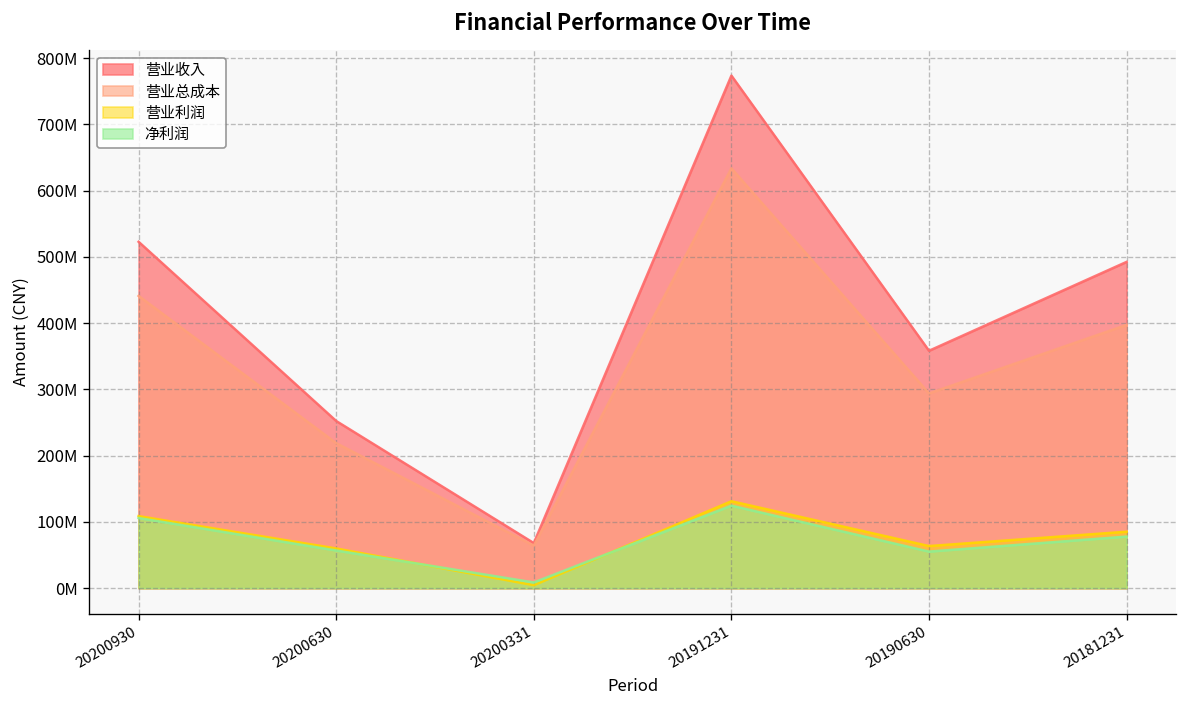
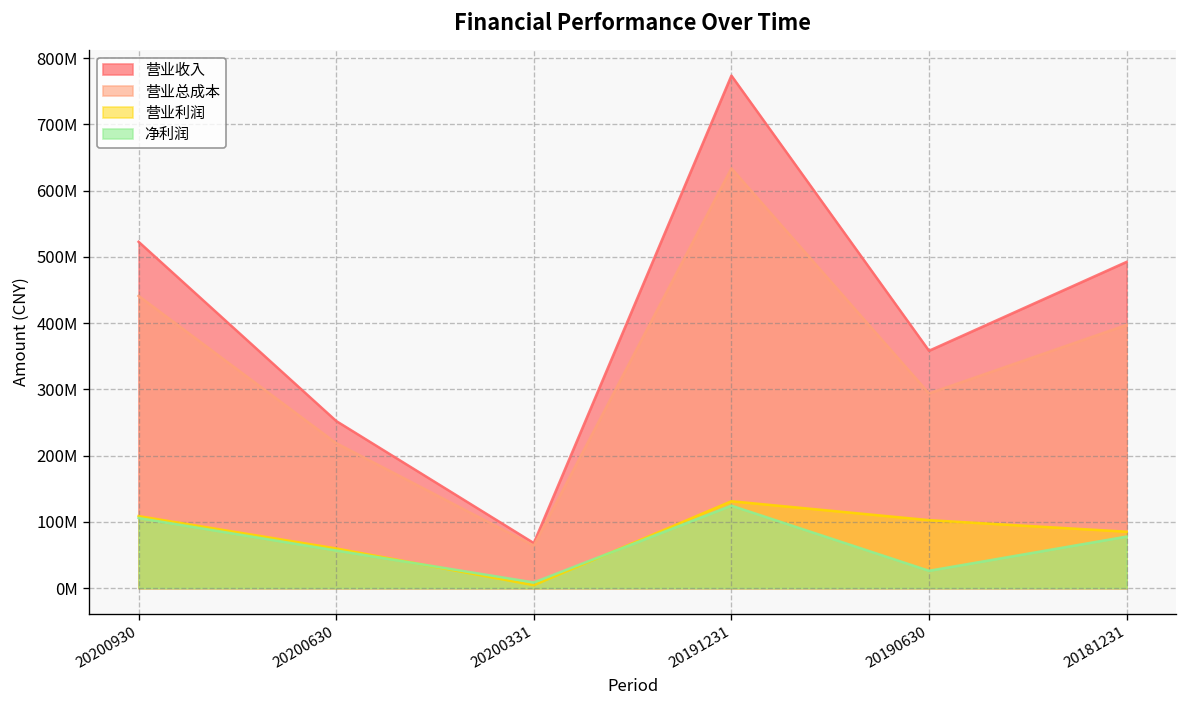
营业利润, 20190630: 60000000 -> 100000000
净利润, 20190630: 60000000 -> 30000000
